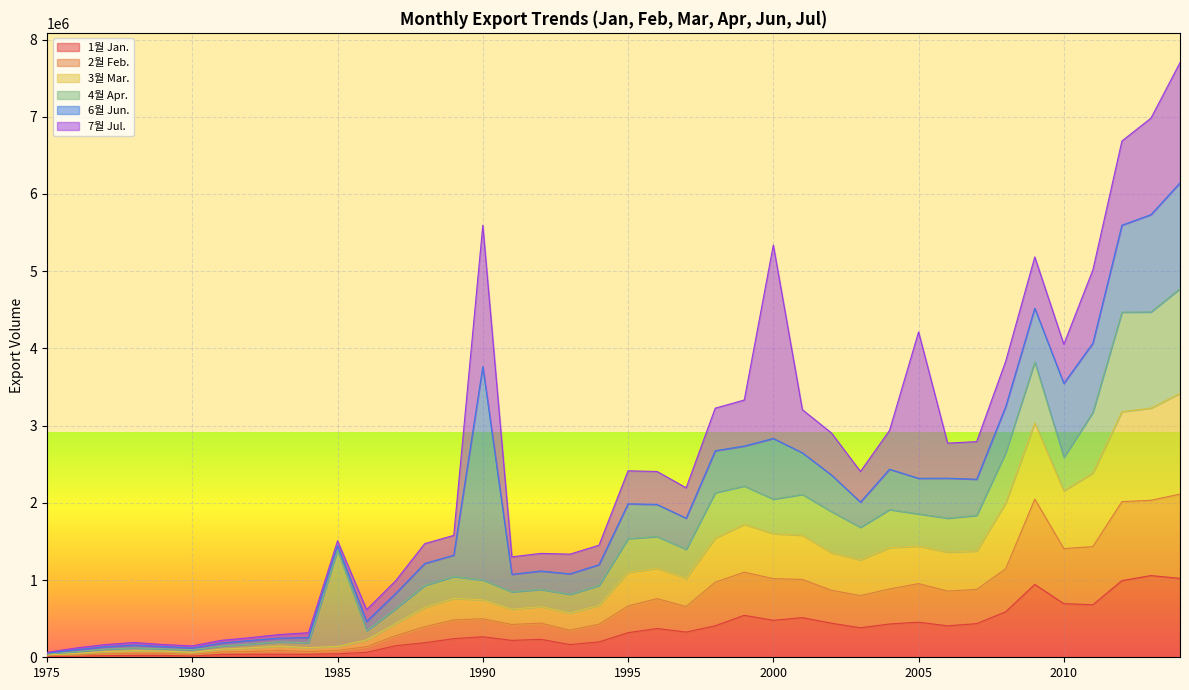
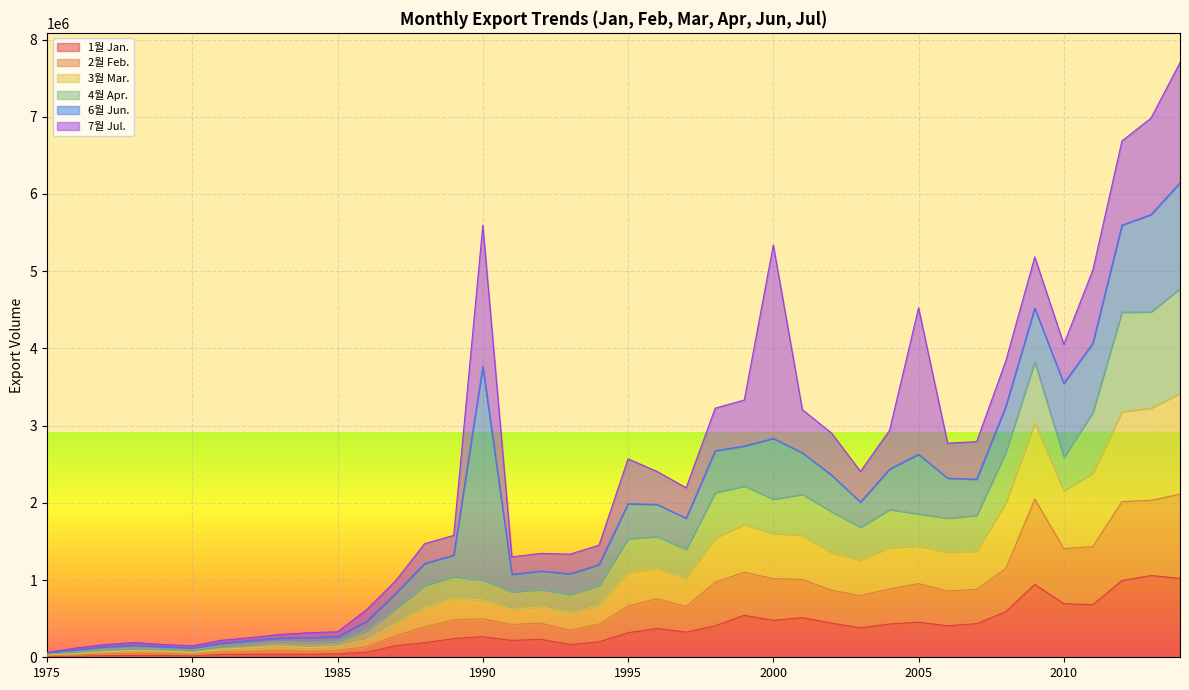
4월 Apr., 1985: 1200000 -> 100000
7월 Jul., 1995: 400000 -> 600000
6월 Jun., 2005: 500000 -> 800000
